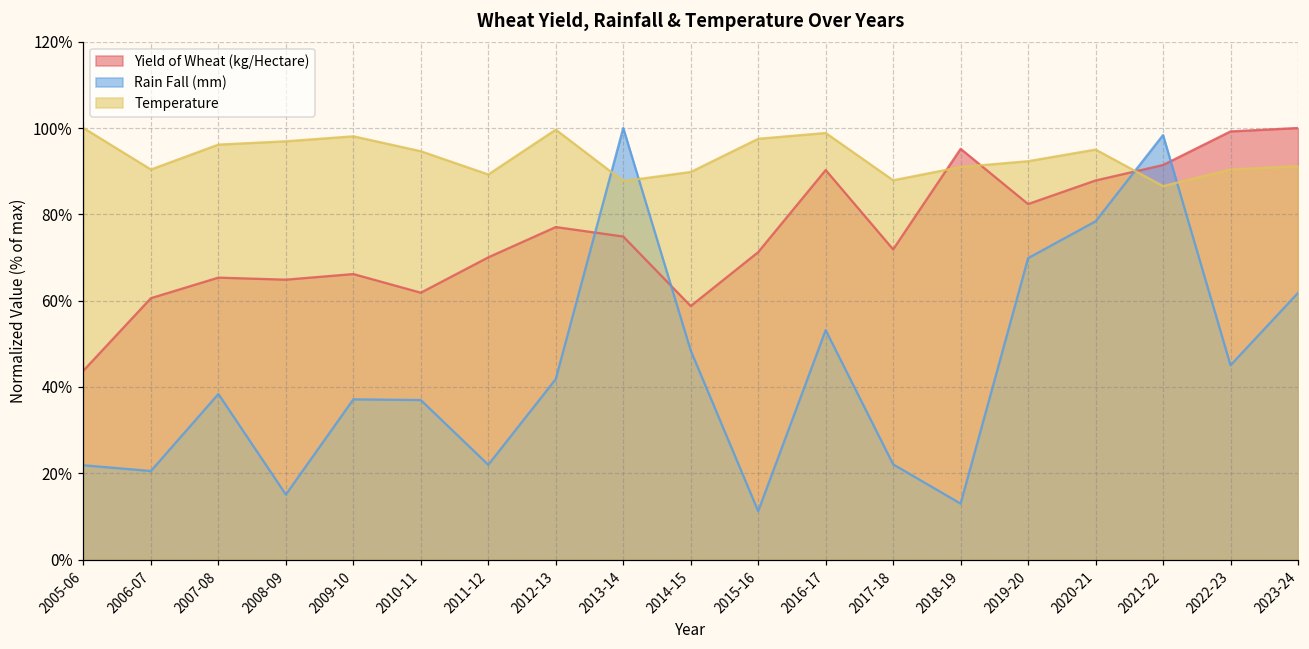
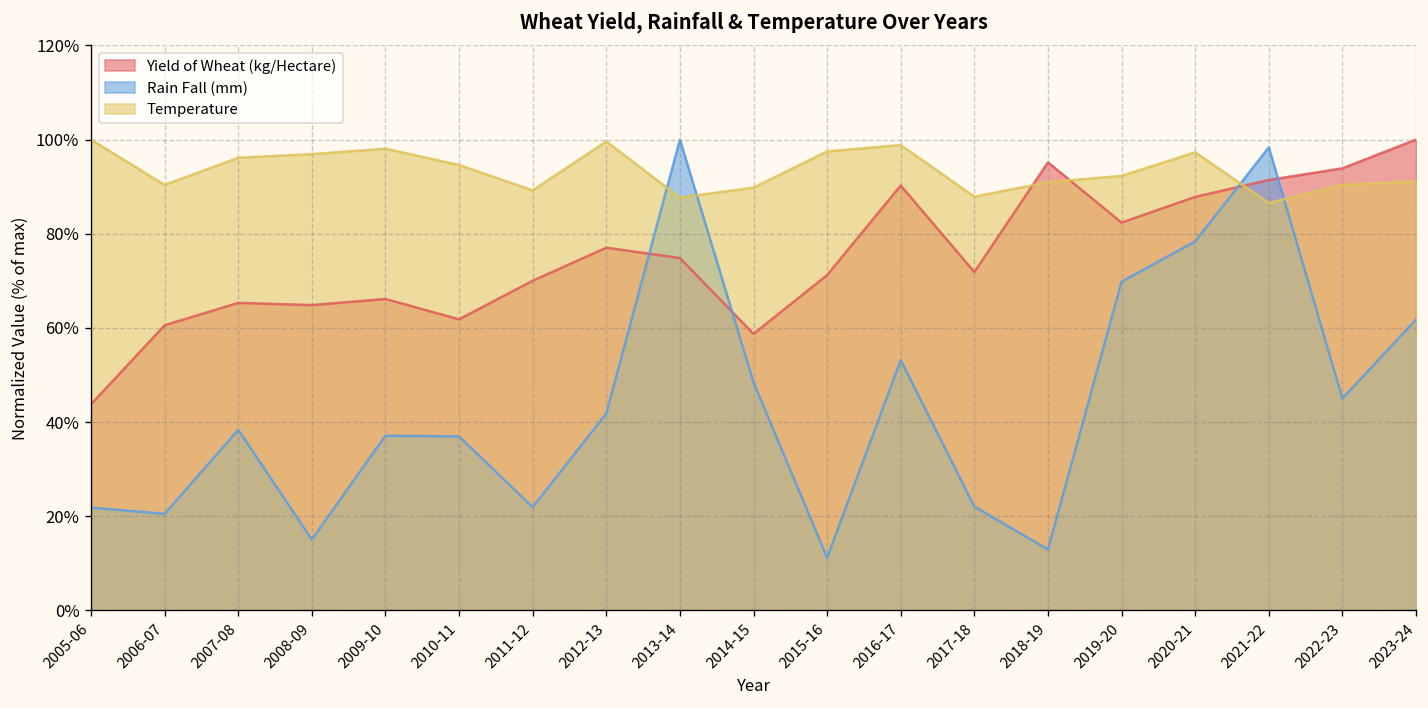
Temperature, 2020-21: 95% -> 97%
Yield of Wheat (kg/Hectare), 2022-23: 99% -> 94%
